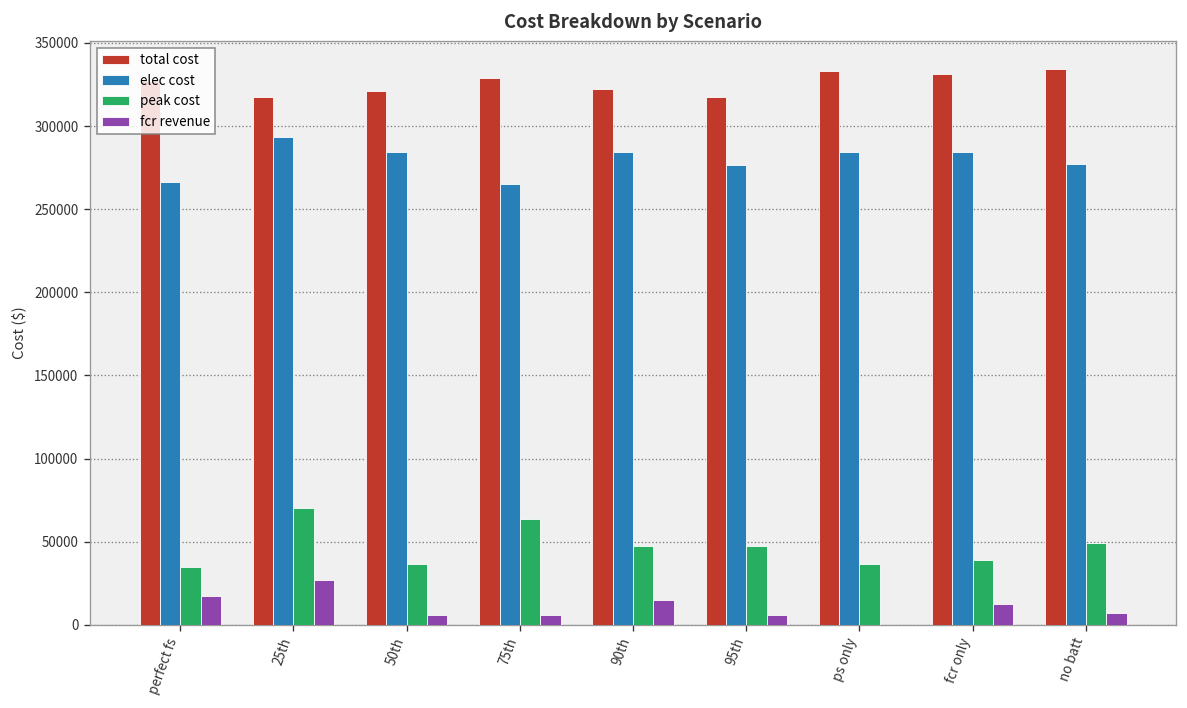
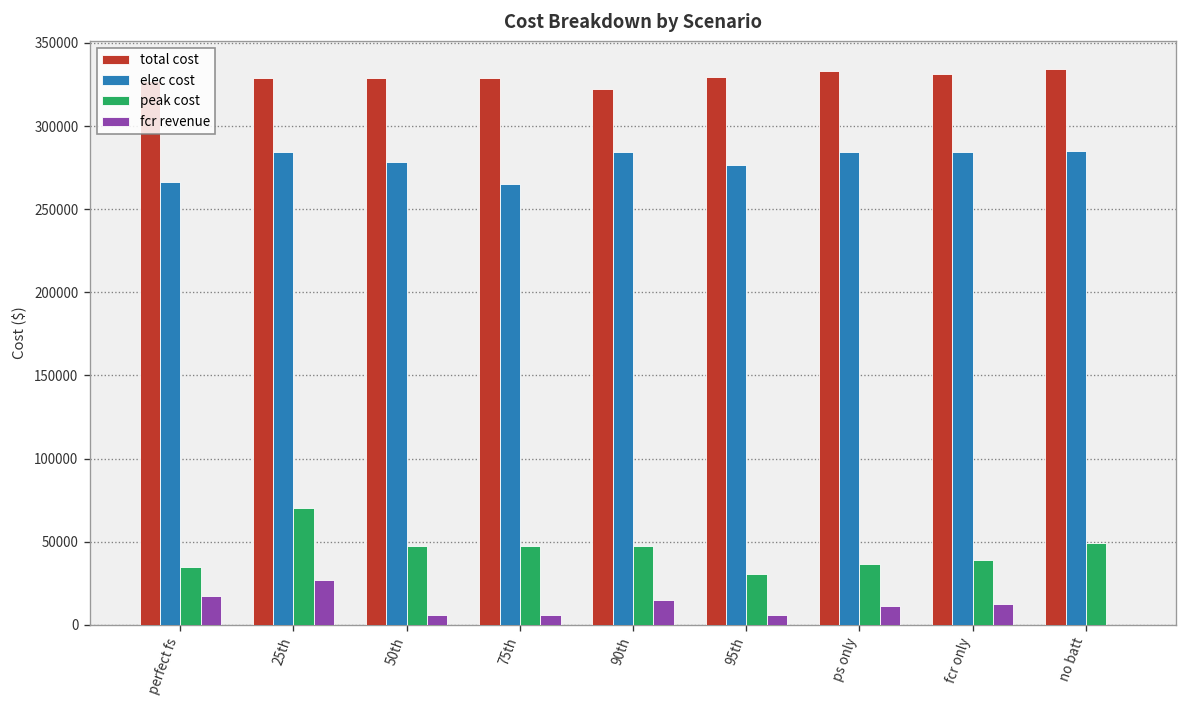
total cost, 25th: 317000 -> 329000
elec cost, 25th: 293000 -> 284000
total cost, 50th: 321000 -> 329000
elec cost, 50th: 284000 -> 278000
peak cost, 50th: 37000 -> 47000
peak cost, 75th: 64000 -> 47000
total cost, 95th: 318000 -> 329000
peak cost, 95th: 47000 -> 31000
fcr revenue, ps only: 0 -> 11000
elec cost, no batt: 277000 -> 285000
fcr revenue, no batt: 7000 -> 0
